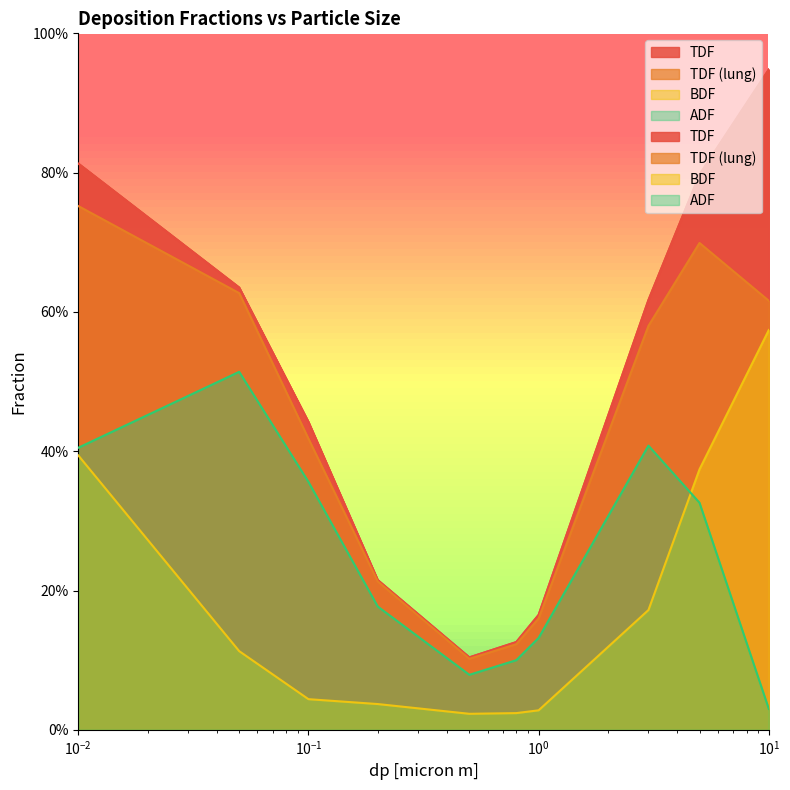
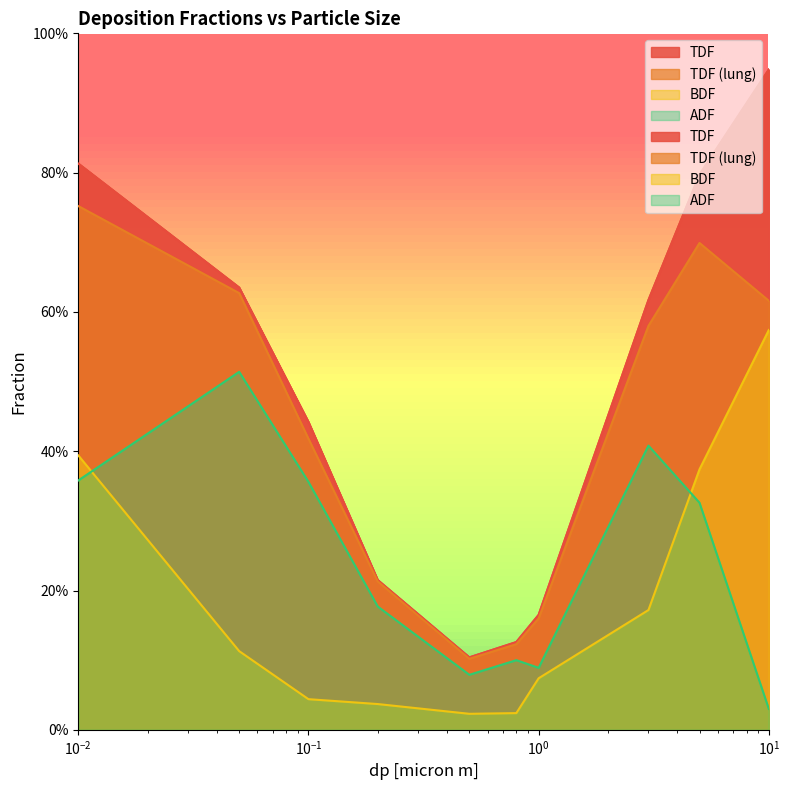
ADF, 10^-2: 41% -> 36%
BDF, 10^0: 3% -> 7%
ADF, 10^0: 13% -> 9%
